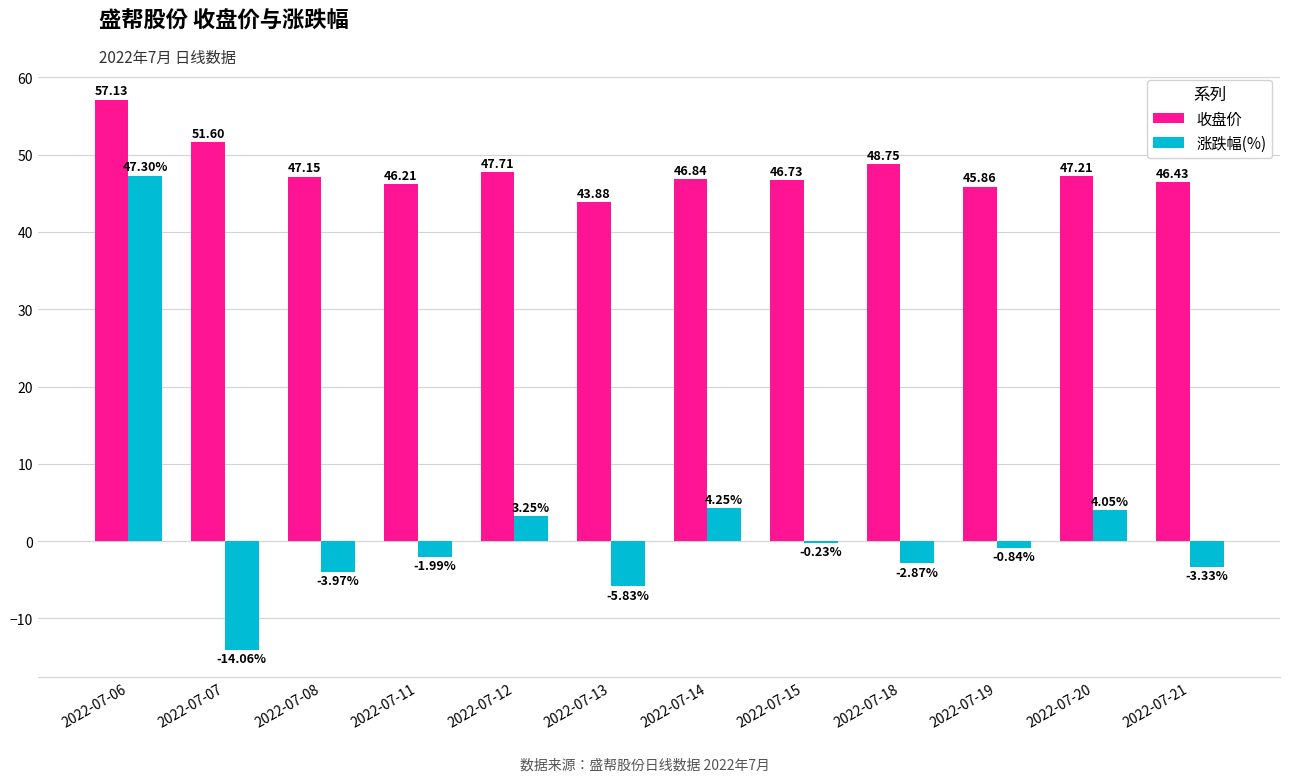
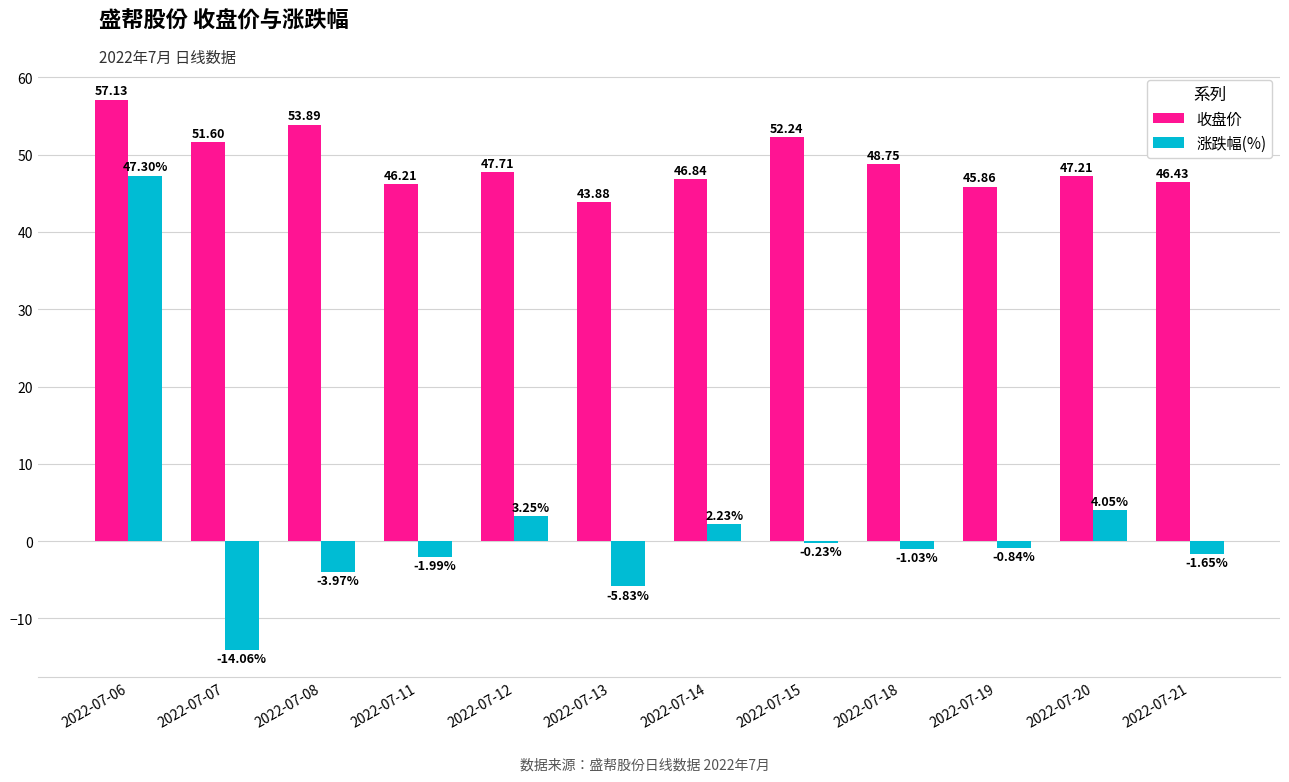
收盘价, 2022-07-08: 47.15 -> 53.89
涨跌幅(%), 2022-07-14: 4.25% -> 2.23%
收盘价, 2022-07-15: 46.73 -> 52.24
涨跌幅(%), 2022-07-18: -2.87% -> -1.03%
涨跌幅(%), 2022-07-21: -3.33% -> -1.65%
